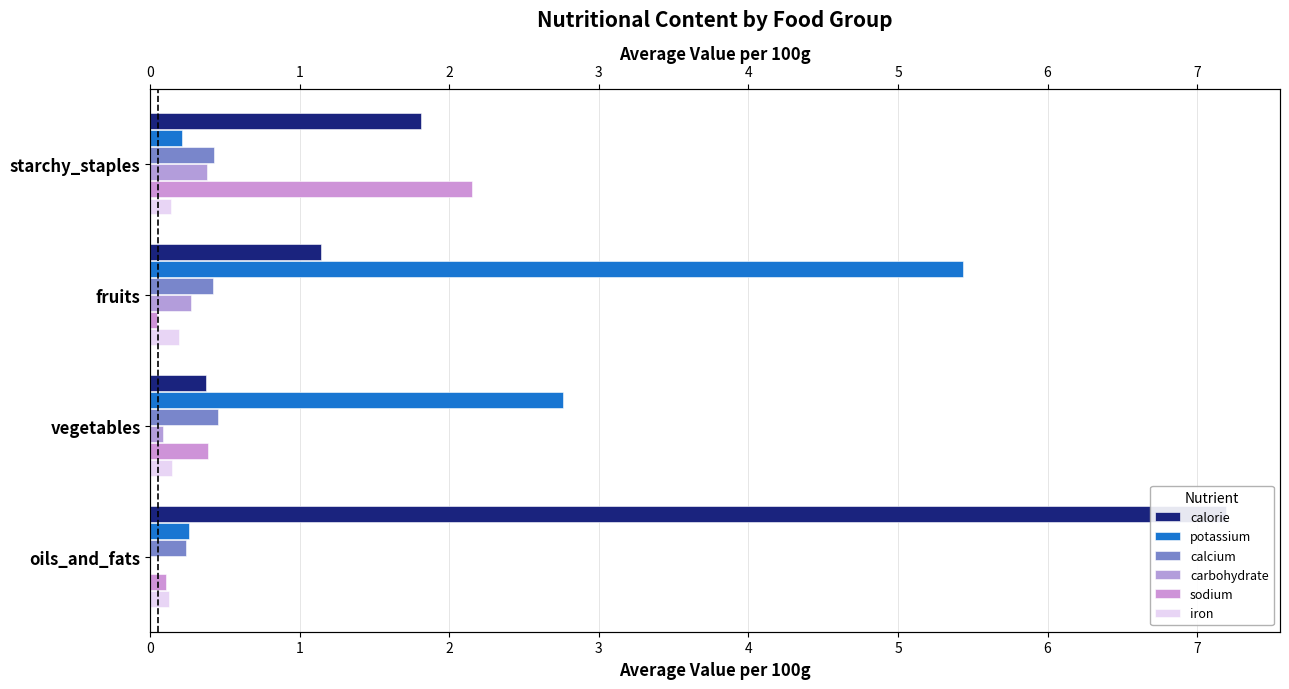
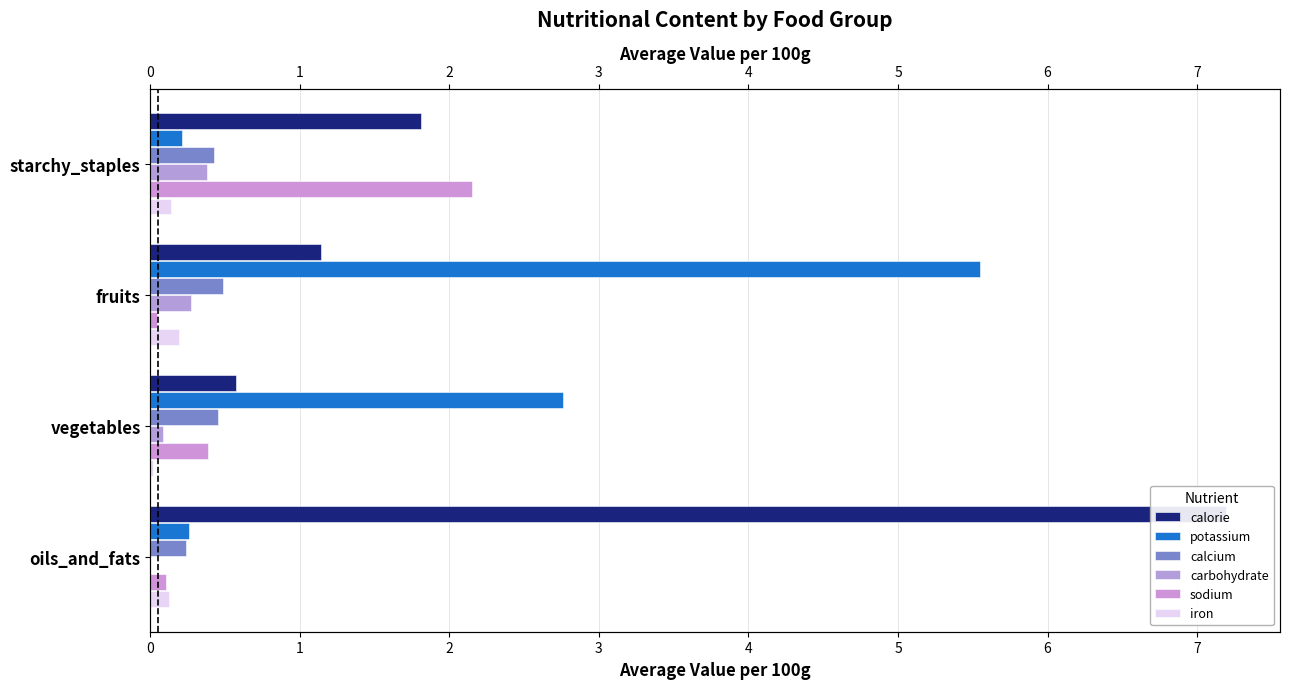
potassium, fruits: 5.44 -> 5.55
calcium, fruits: 0.42 -> 0.48
calorie, vegetables: 0.37 -> 0.57
iron, vegetables: 0.15 -> 0.02
